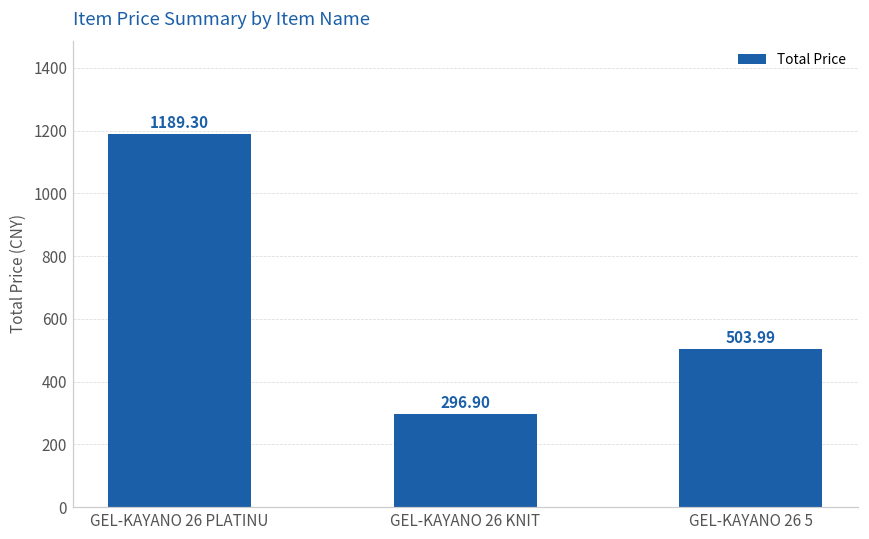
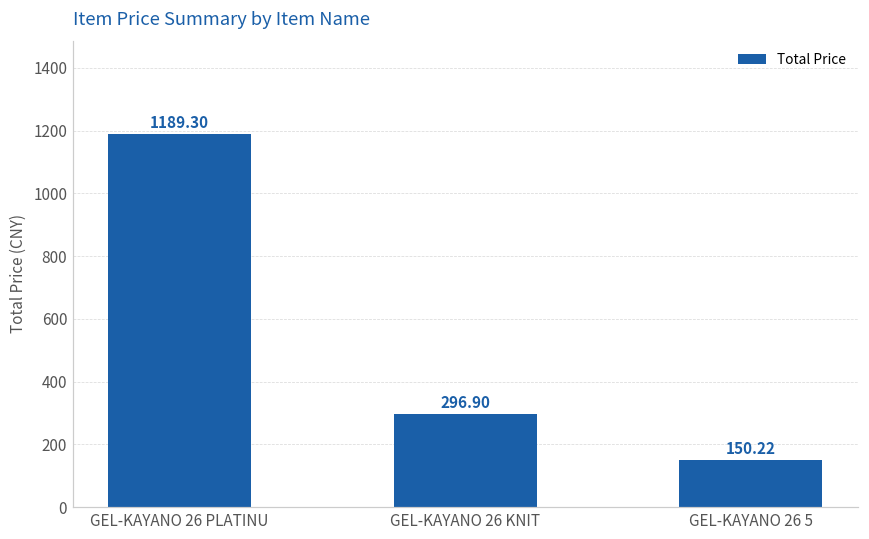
GEL-KAYANO 26 5: 503.99 -> 150.22
